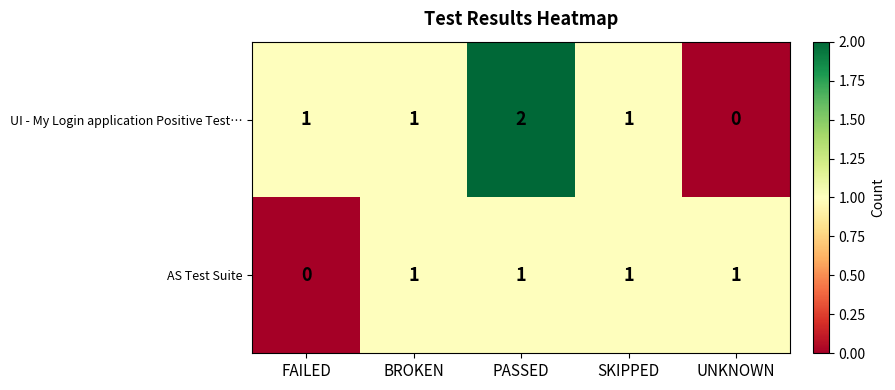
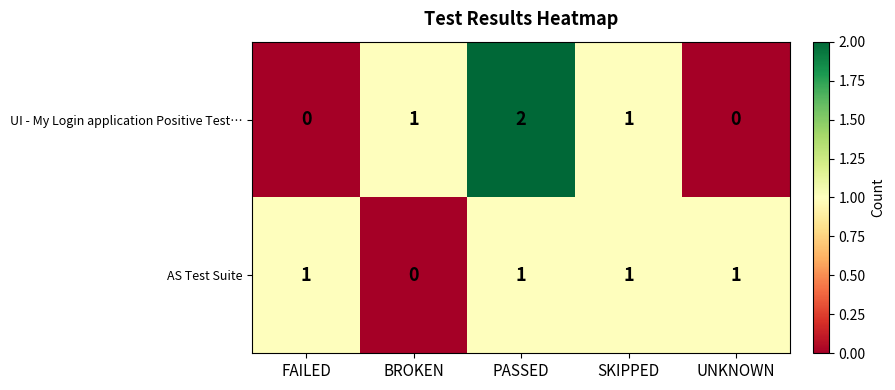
UI - My Login application Positive Test…, FAILED: 1 -> 0
AS Test Suite, FAILED: 0 -> 1
AS Test Suite, BROKEN: 1 -> 0
